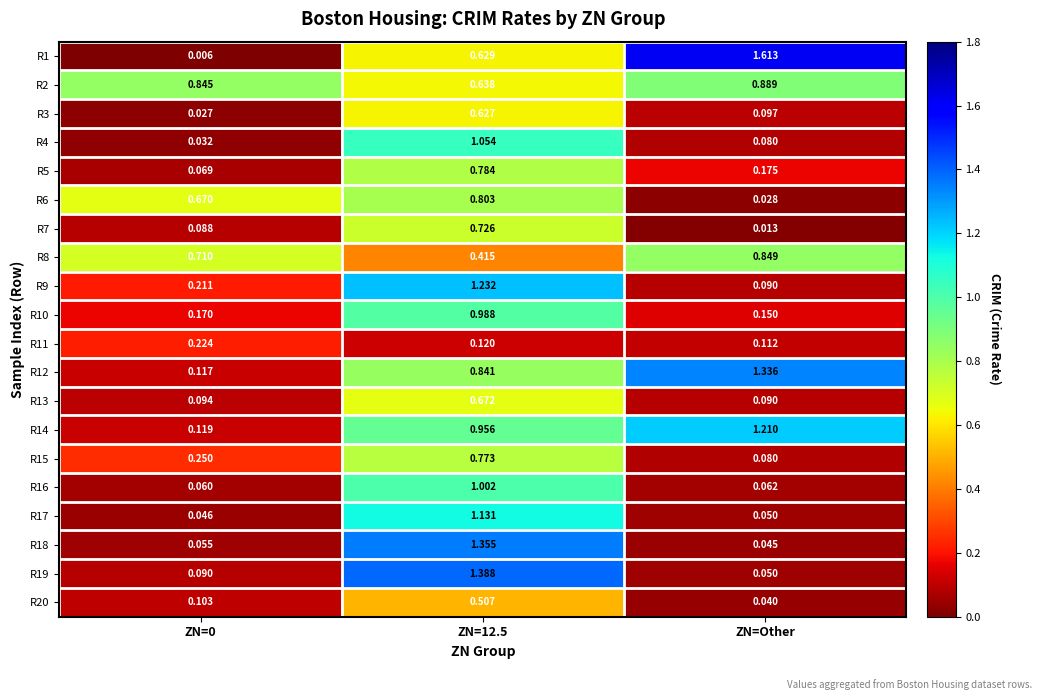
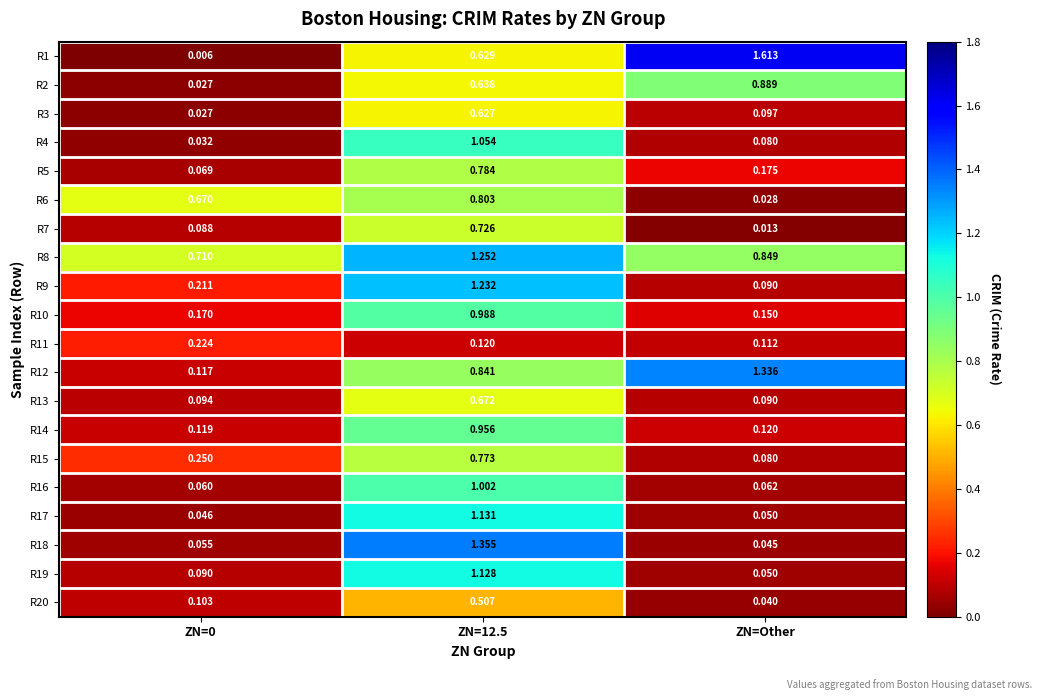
R2, ZN=0: 0.845 -> 0.027
R8, ZN=12.5: 0.415 -> 1.252
R14, ZN=Other: 1.210 -> 0.120
R19, ZN=12.5: 1.388 -> 1.128
